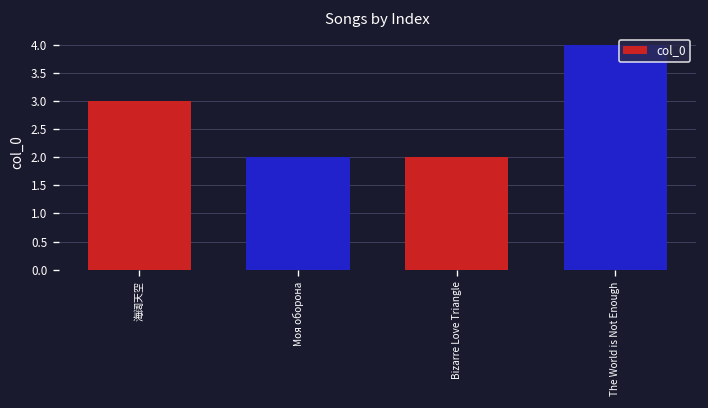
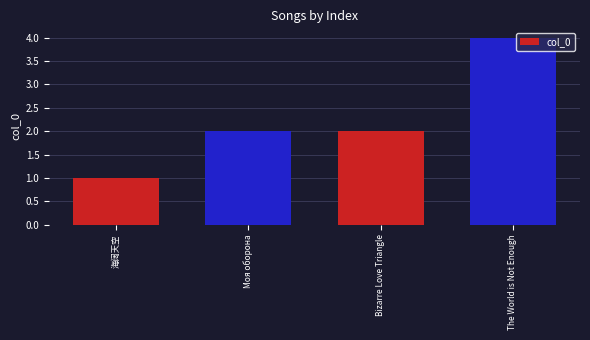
海阔天空: 3 -> 1
